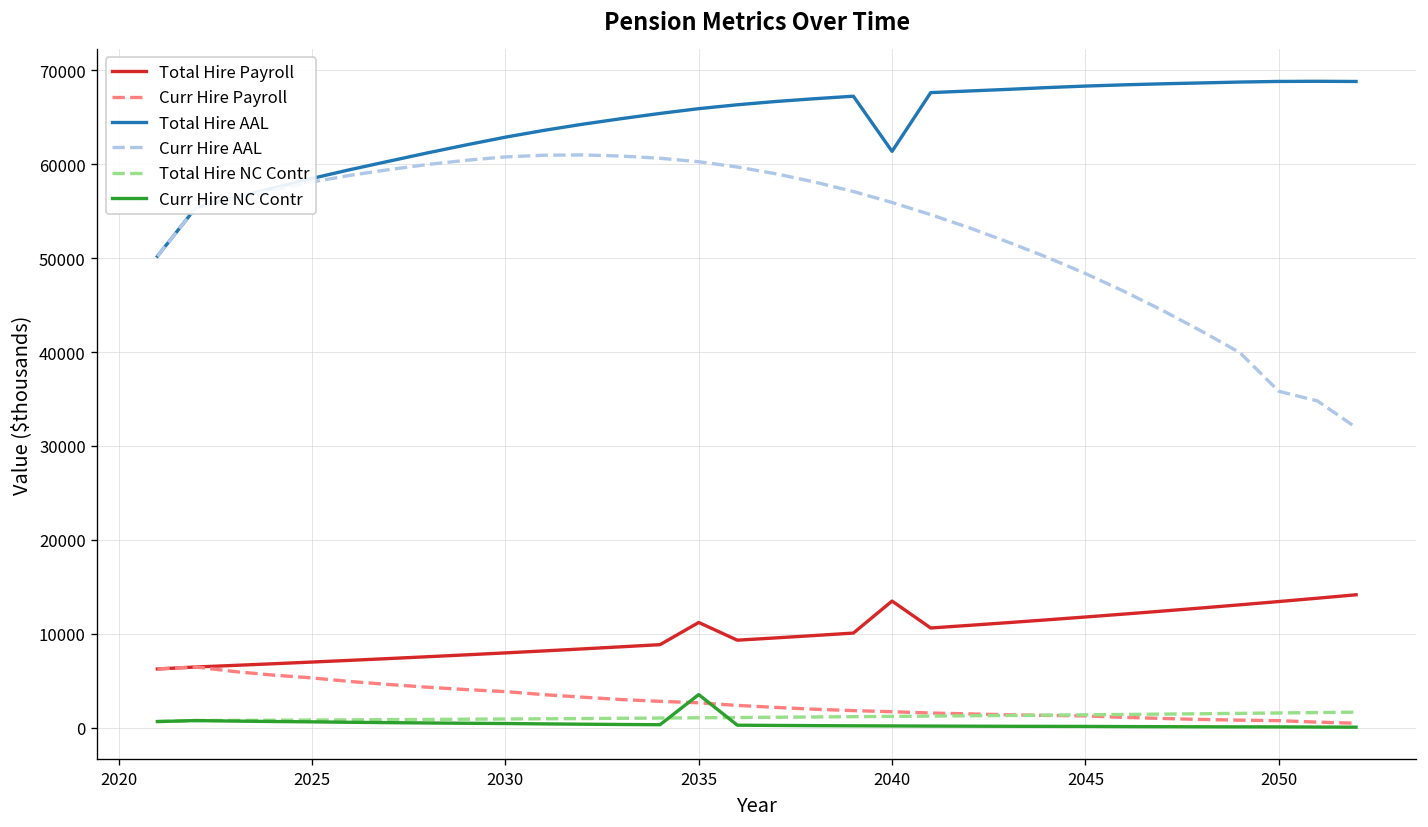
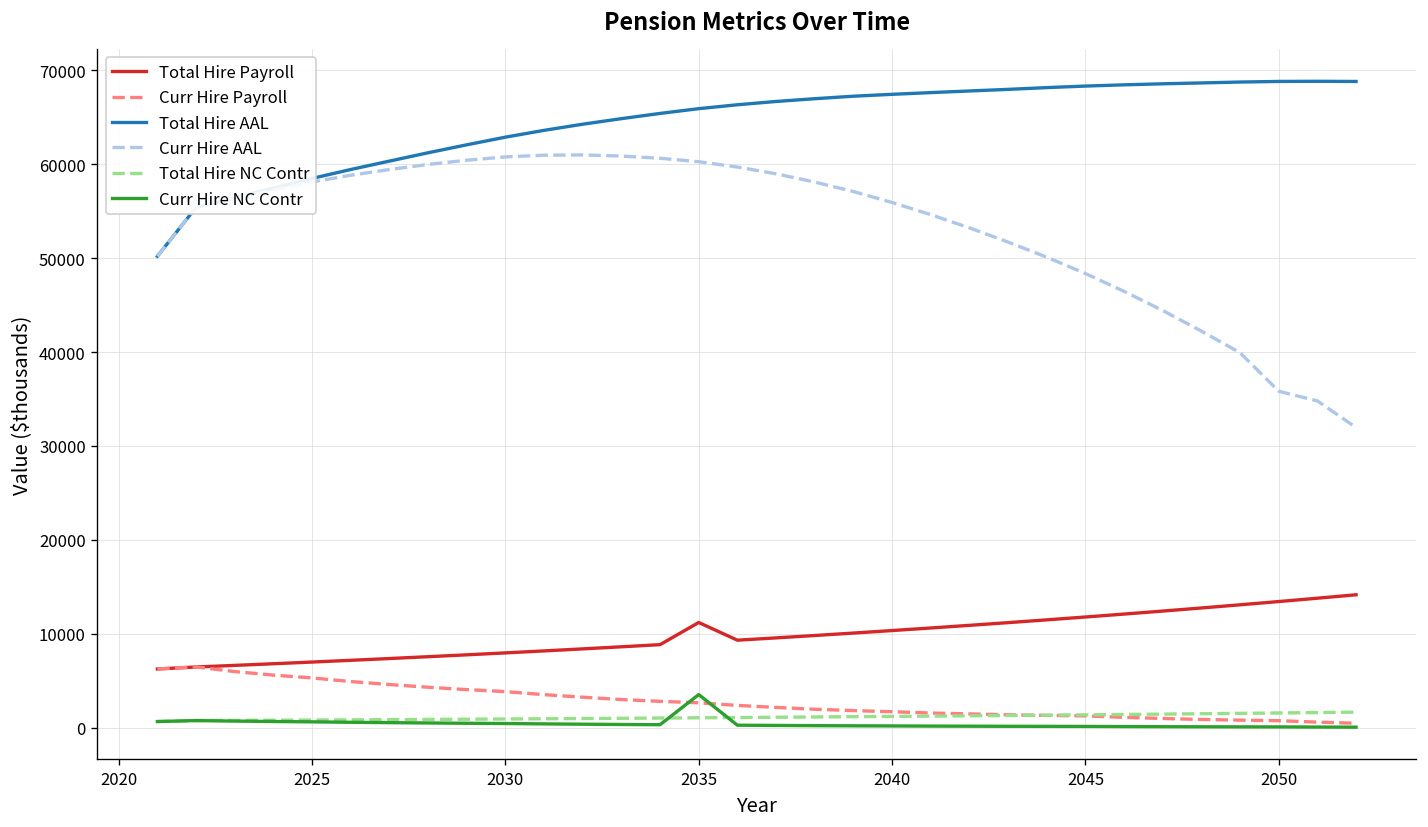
Total Hire Payroll, 2040: 13000 -> 10000
Total Hire AAL, 2040: 61000 -> 67000
